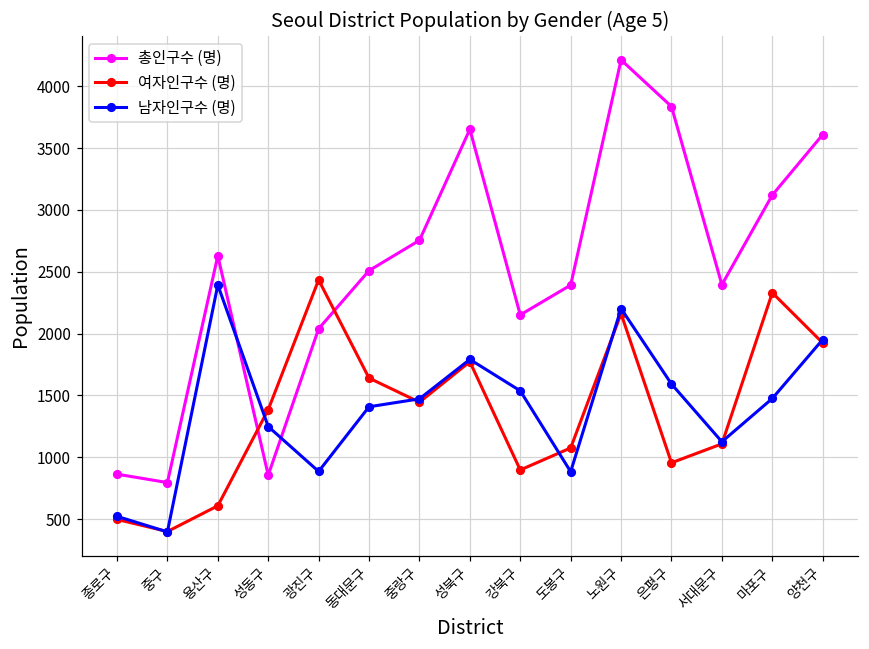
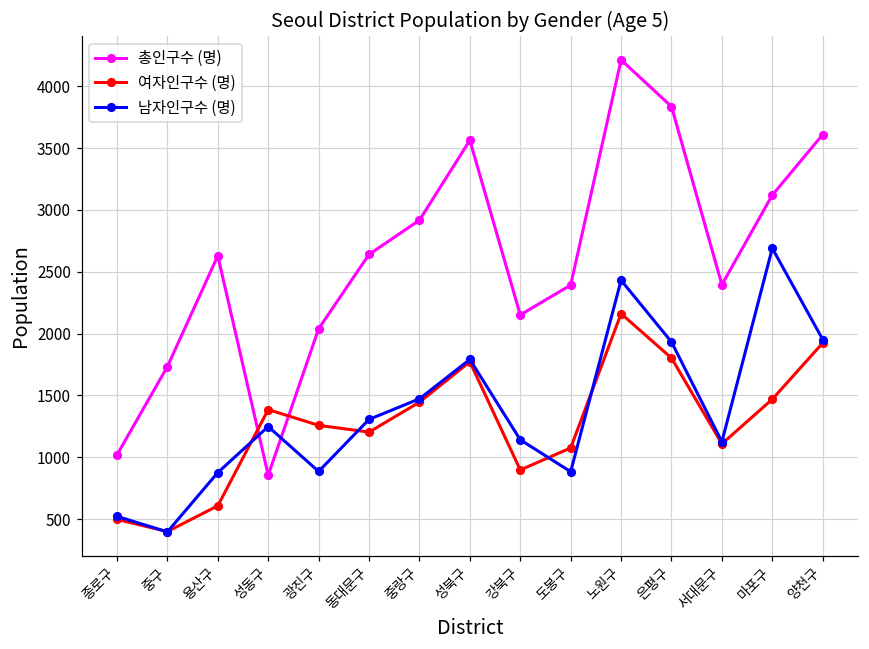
총인구수 (명), 종로구: 860 -> 1020
총인구수 (명), 중구: 800 -> 1730
남자인구수 (명), 용산구: 2390 -> 880
여자인구수 (명), 광진구: 2430 -> 1260
총인구수 (명), 동대문구: 2510 -> 2640
여자인구수 (명), 동대문구: 1640 -> 1200
남자인구수 (명), 동대문구: 1410 -> 1310
총인구수 (명), 중랑구: 2750 -> 2920
총인구수 (명), 성북구: 3650 -> 3560
남자인구수 (명), 강북구: 1540 -> 1140
남자인구수 (명), 노원구: 2200 -> 2430
여자인구수 (명), 은평구: 960 -> 1800
남자인구수 (명), 은평구: 1590 -> 1930
여자인구수 (명), 마포구: 2330 -> 1470
남자인구수 (명), 마포구: 1480 -> 2690
